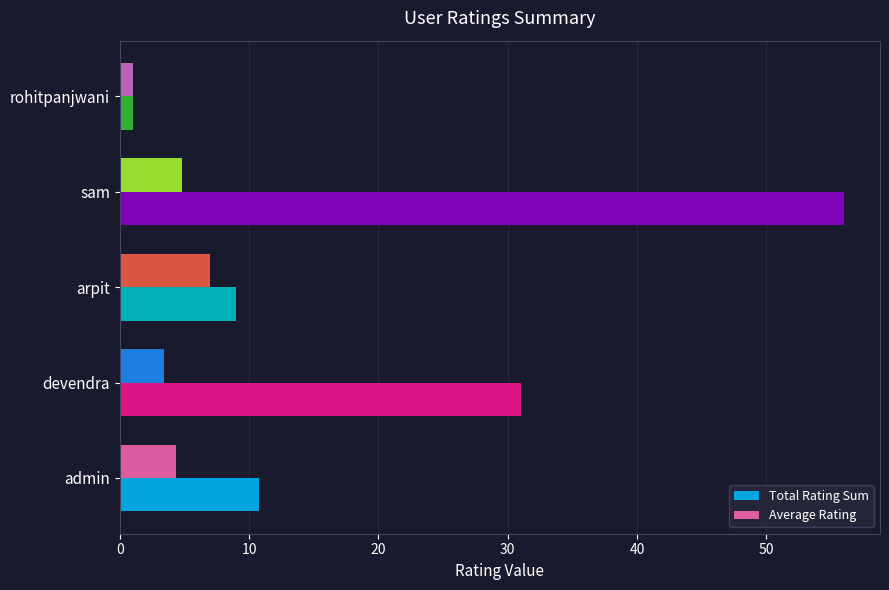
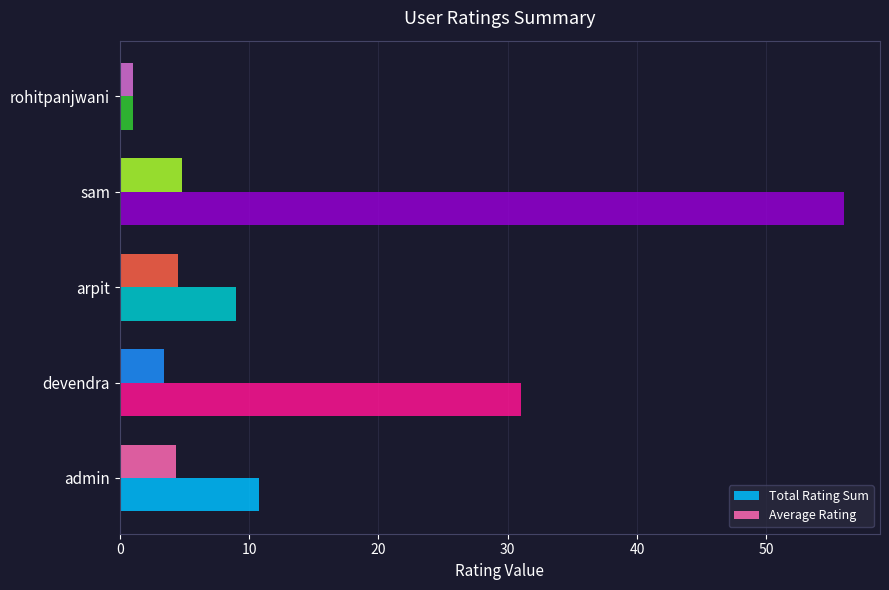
Average Rating, arpit: 7.0 -> 4.5
